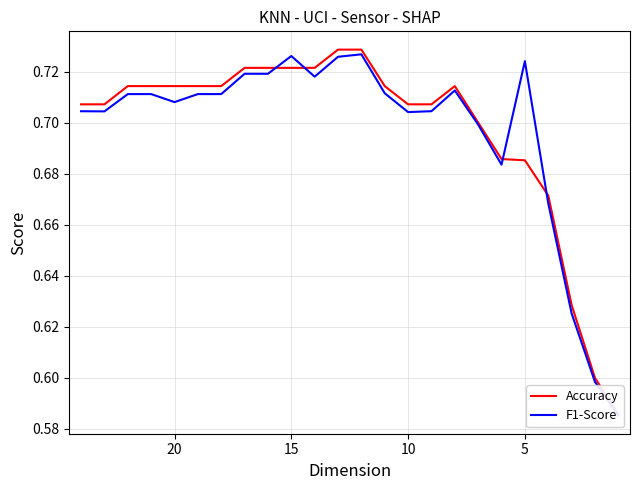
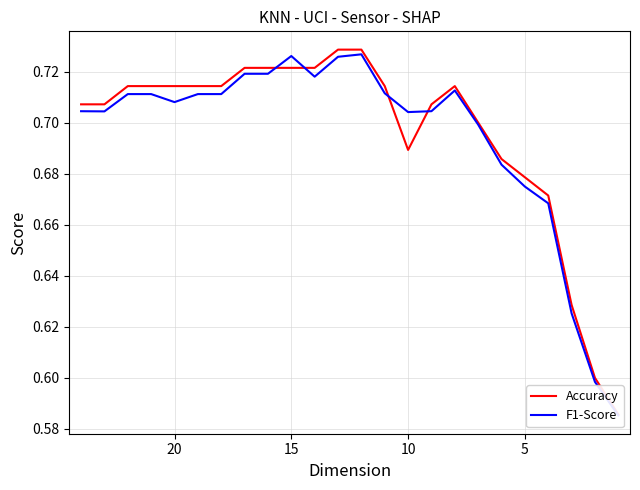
Accuracy, 10: 0.707 -> 0.689
Accuracy, 5: 0.685 -> 0.679
F1-Score, 5: 0.724 -> 0.675
